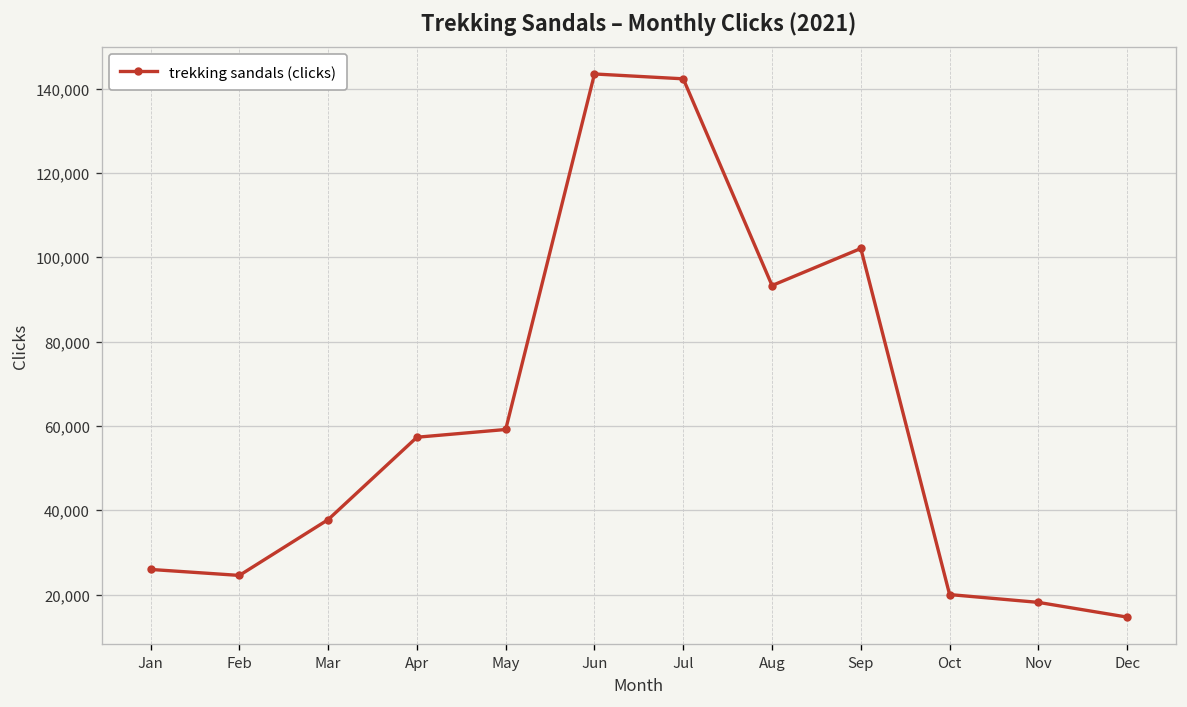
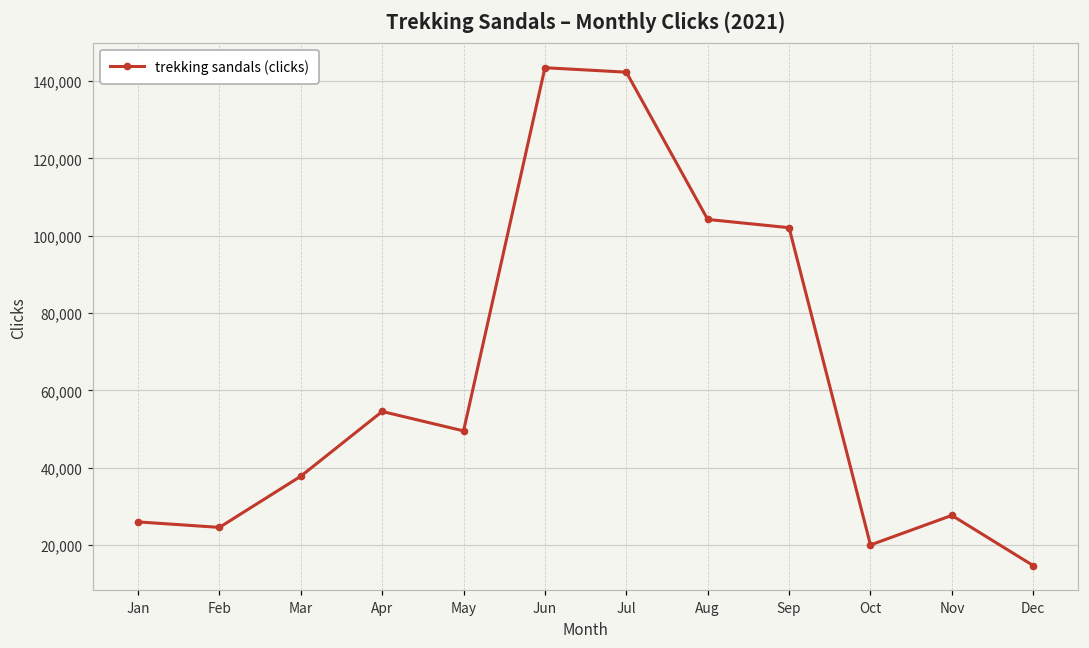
Apr: 57,000 -> 55,000
May: 59,000 -> 50,000
Aug: 93,000 -> 104,000
Nov: 18,000 -> 28,000
